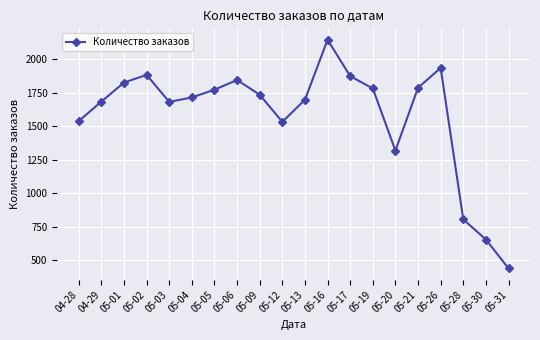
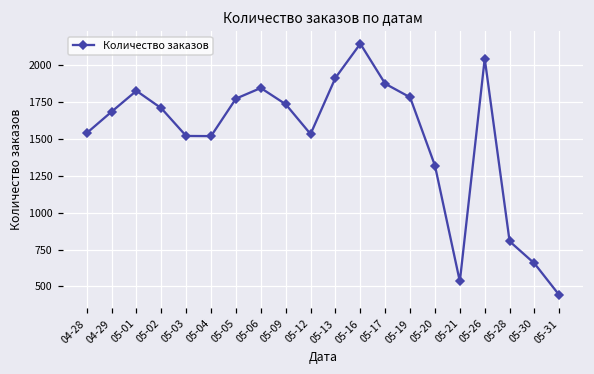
05-02: 1880 -> 1710
05-03: 1680 -> 1520
05-04: 1720 -> 1520
05-13: 1700 -> 1910
05-21: 1790 -> 530
05-26: 1940 -> 2040
